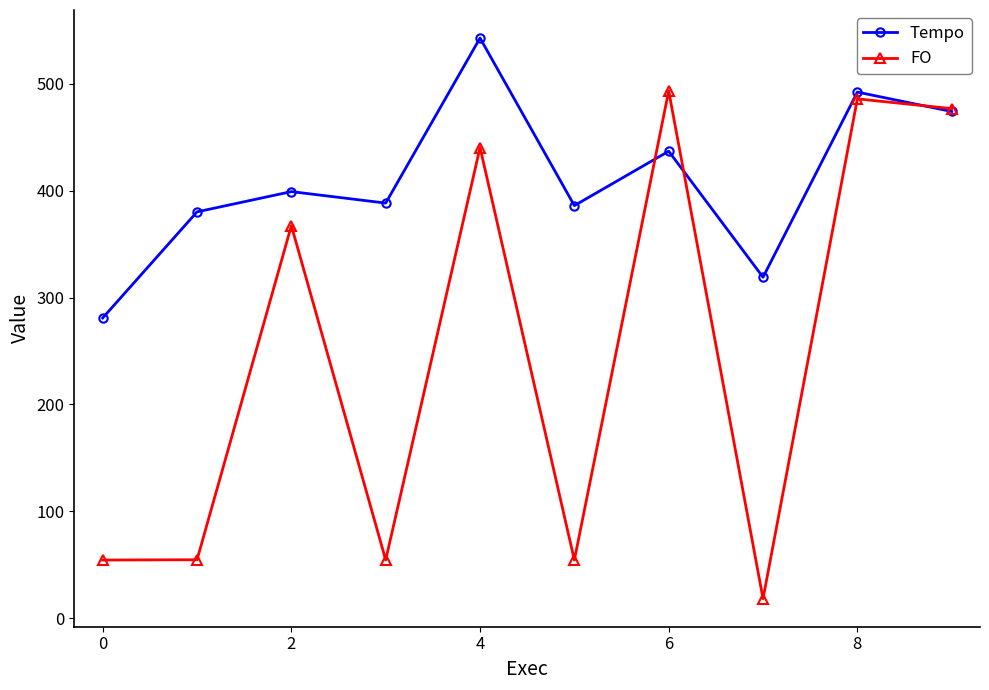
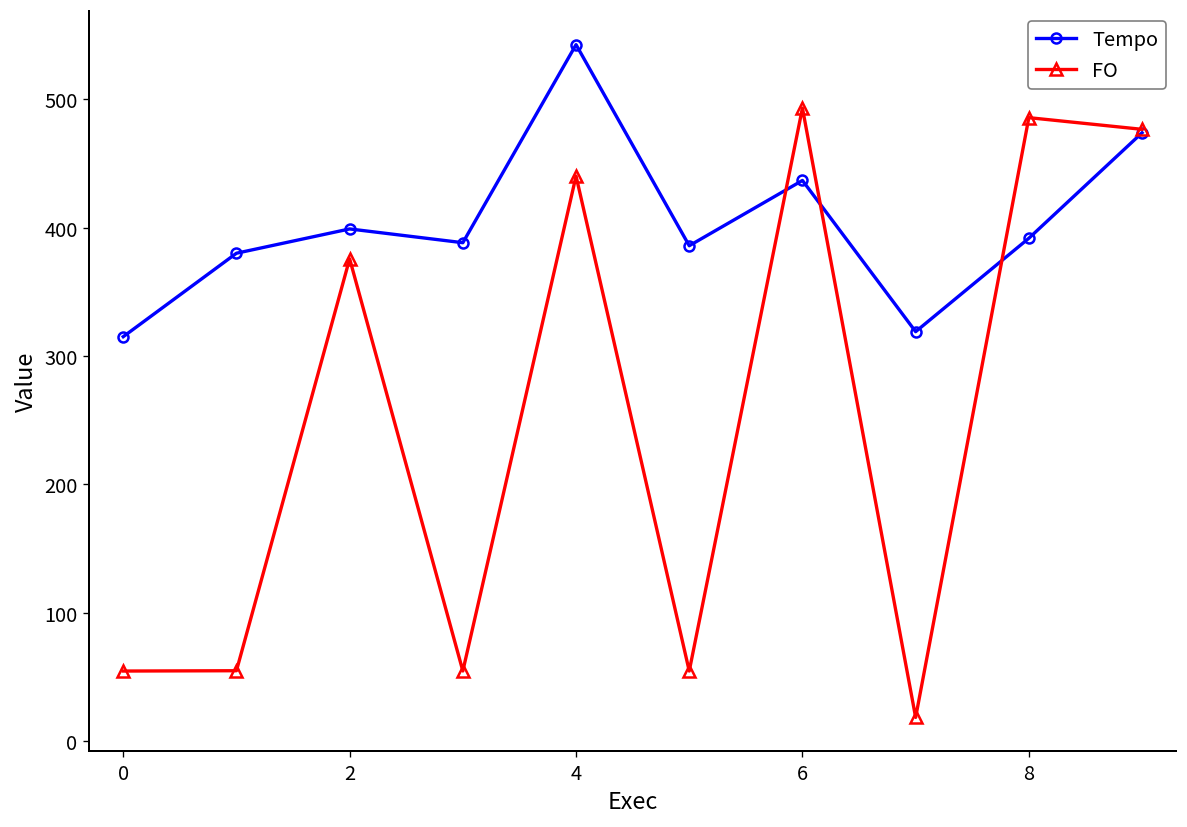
Tempo, 0: 281 -> 315
FO, 2: 367 -> 376
Tempo, 8: 492 -> 392
